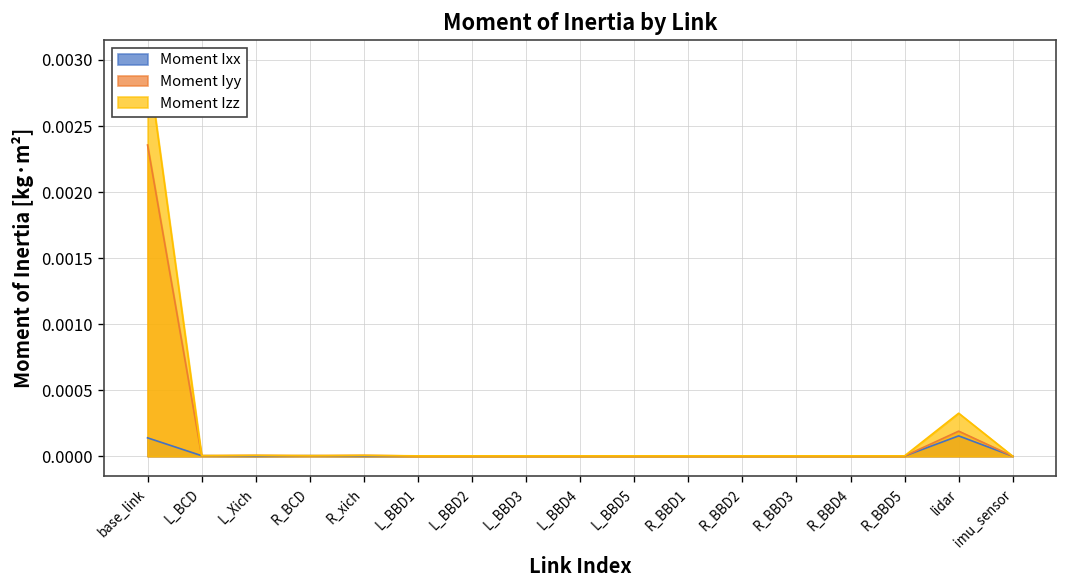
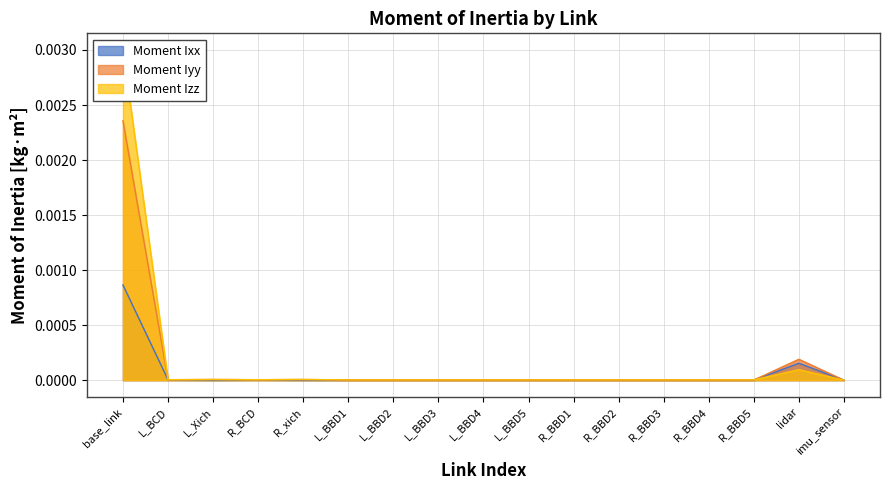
Moment Ixx, base_link: 0.00014 -> 0.00087
Moment Izz, lidar: 0.00033 -> 0.00010
